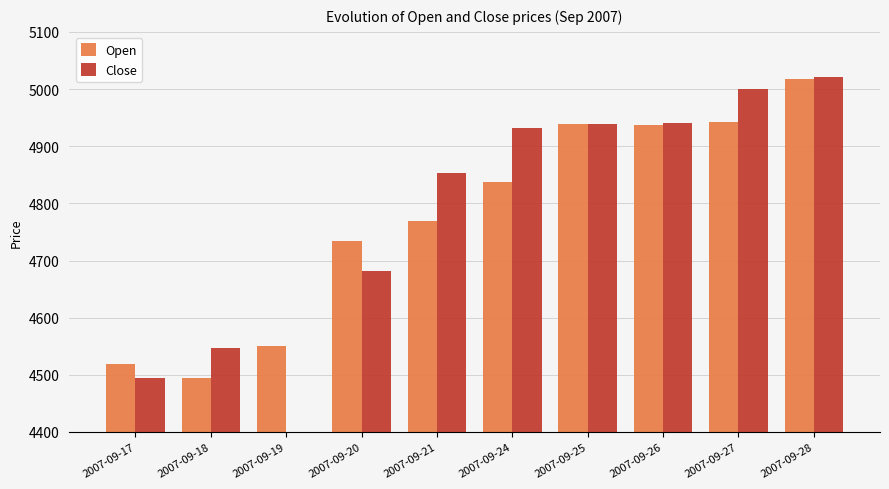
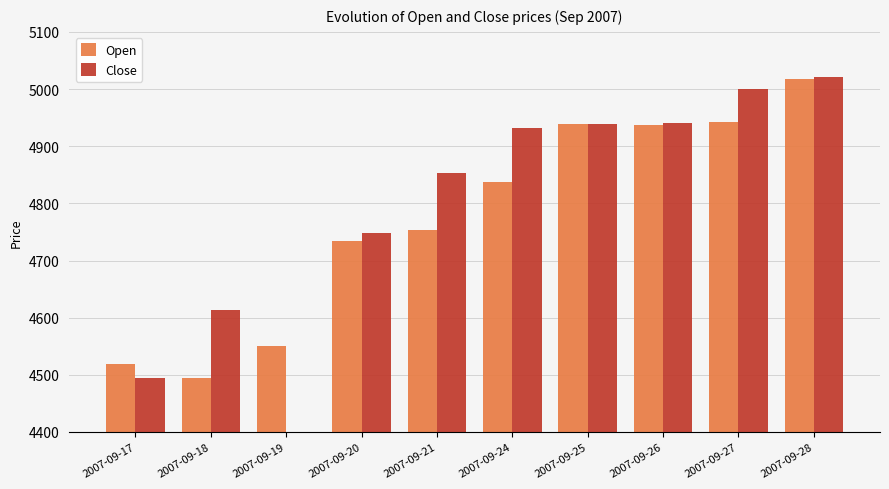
Close, 2007-09-18: 4550 -> 4610
Close, 2007-09-20: 4680 -> 4750
Open, 2007-09-21: 4770 -> 4750
